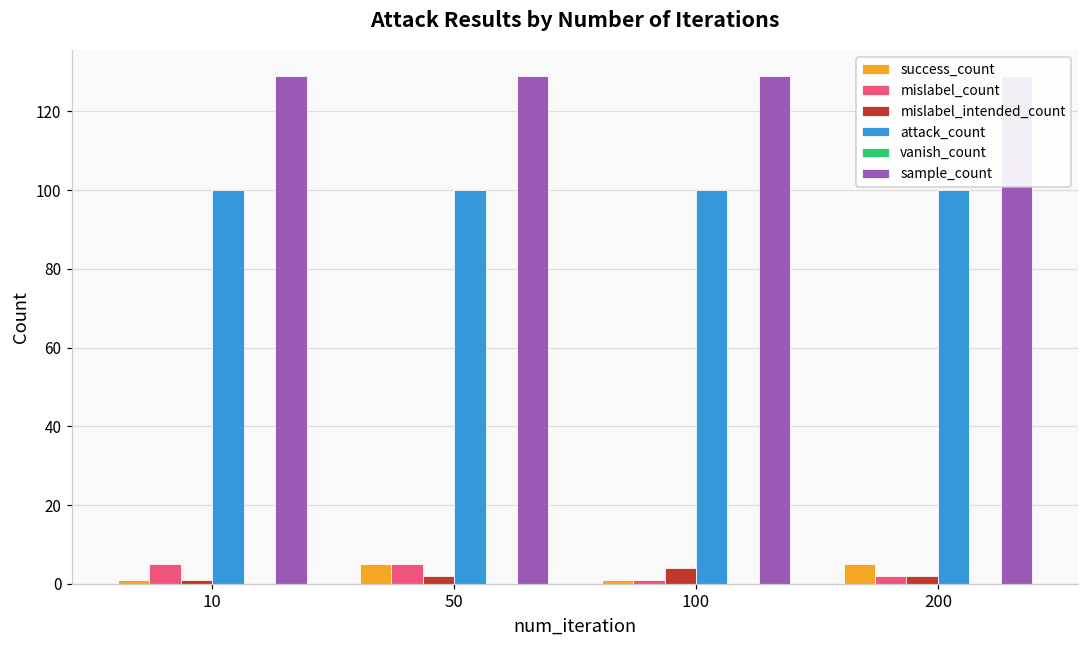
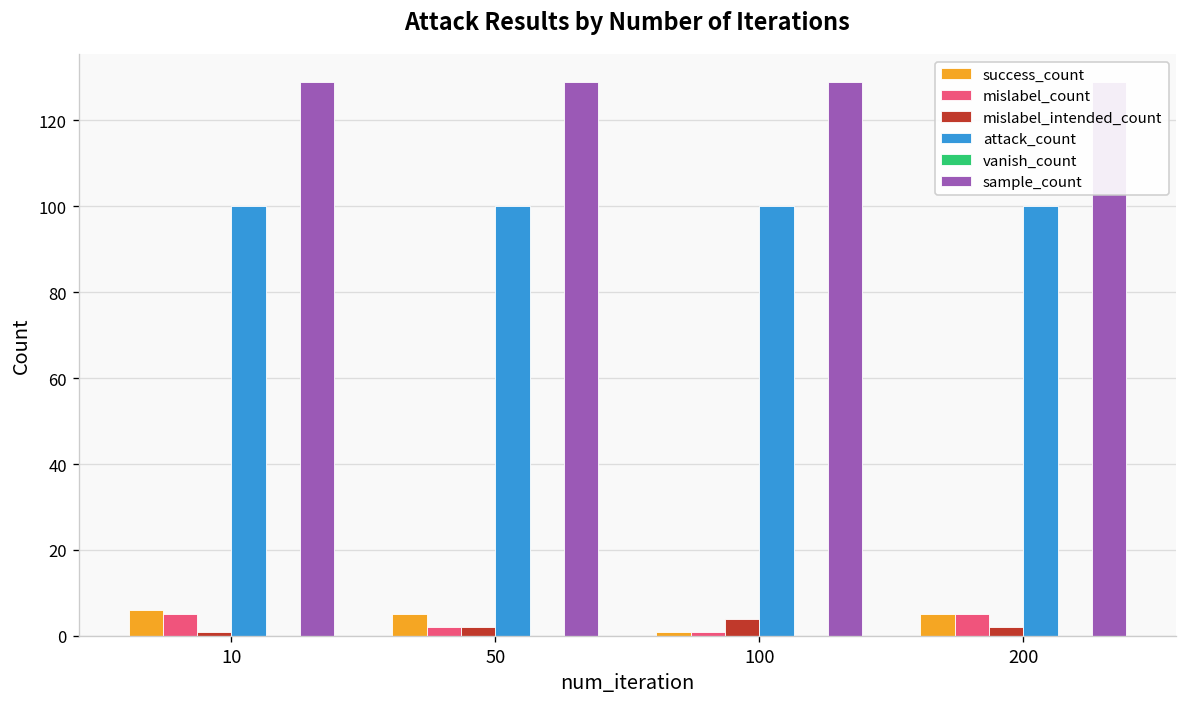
success_count, 10: 1 -> 6
mislabel_count, 50: 5 -> 2
mislabel_count, 200: 2 -> 5
